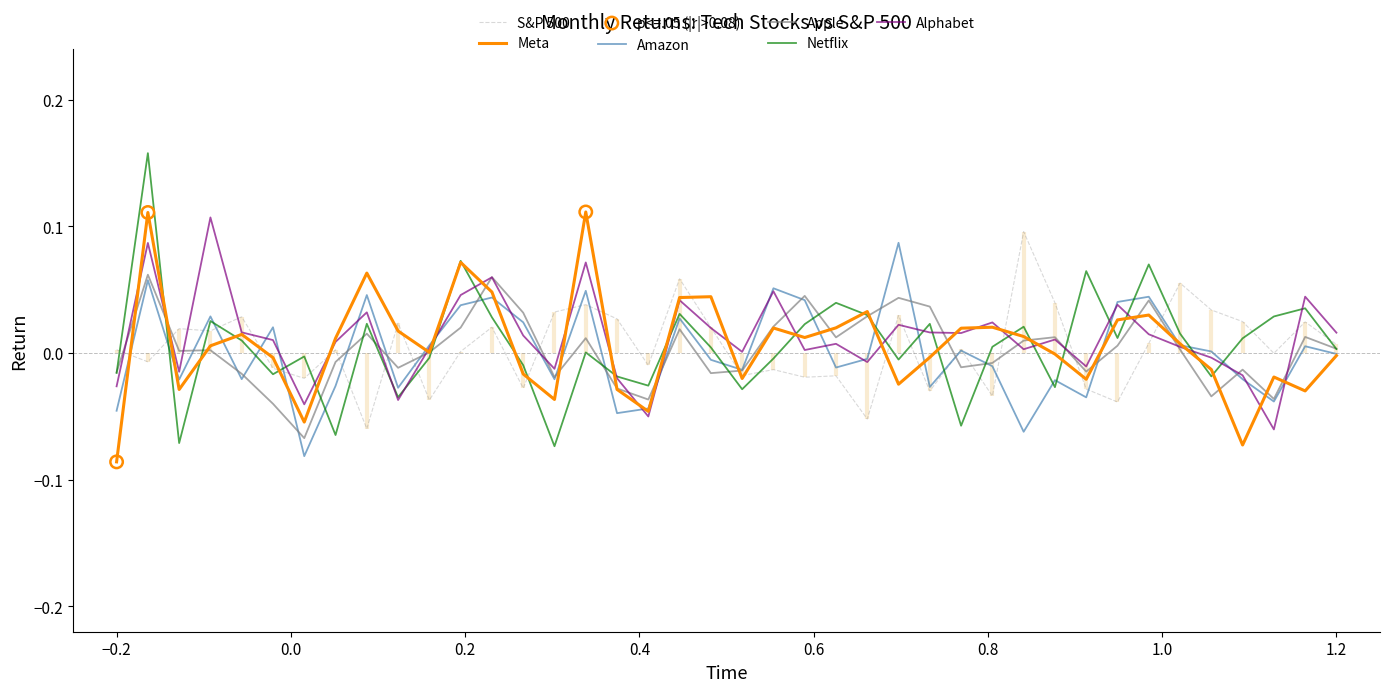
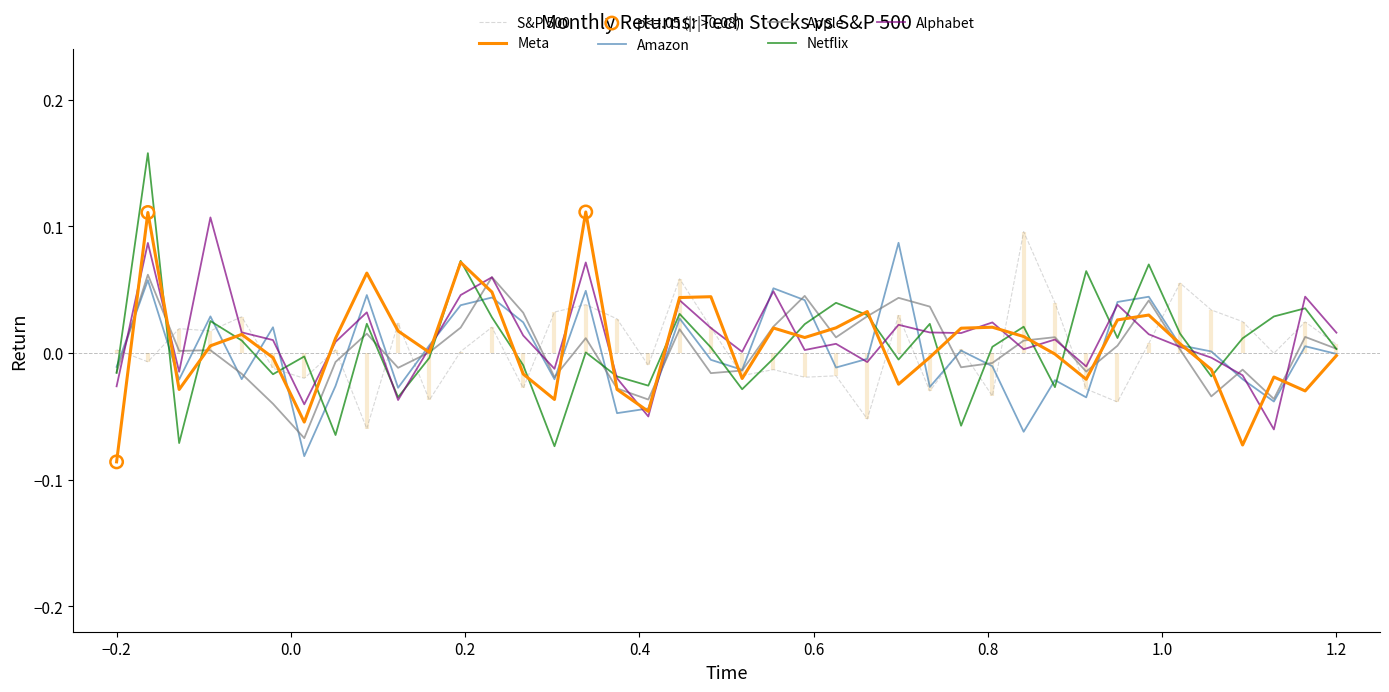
Amazon, −0.2: -0.046 -> -0.011
